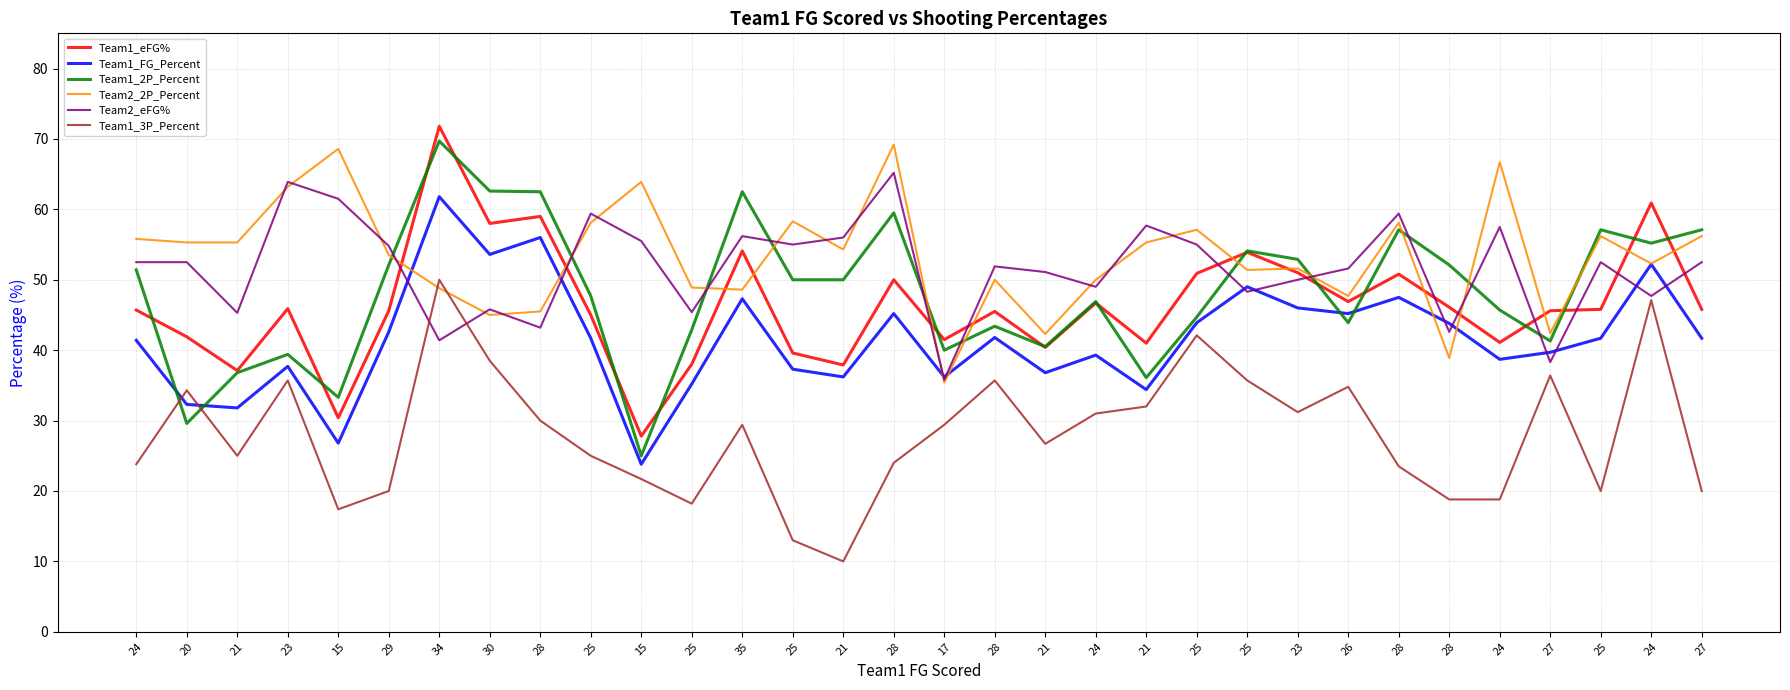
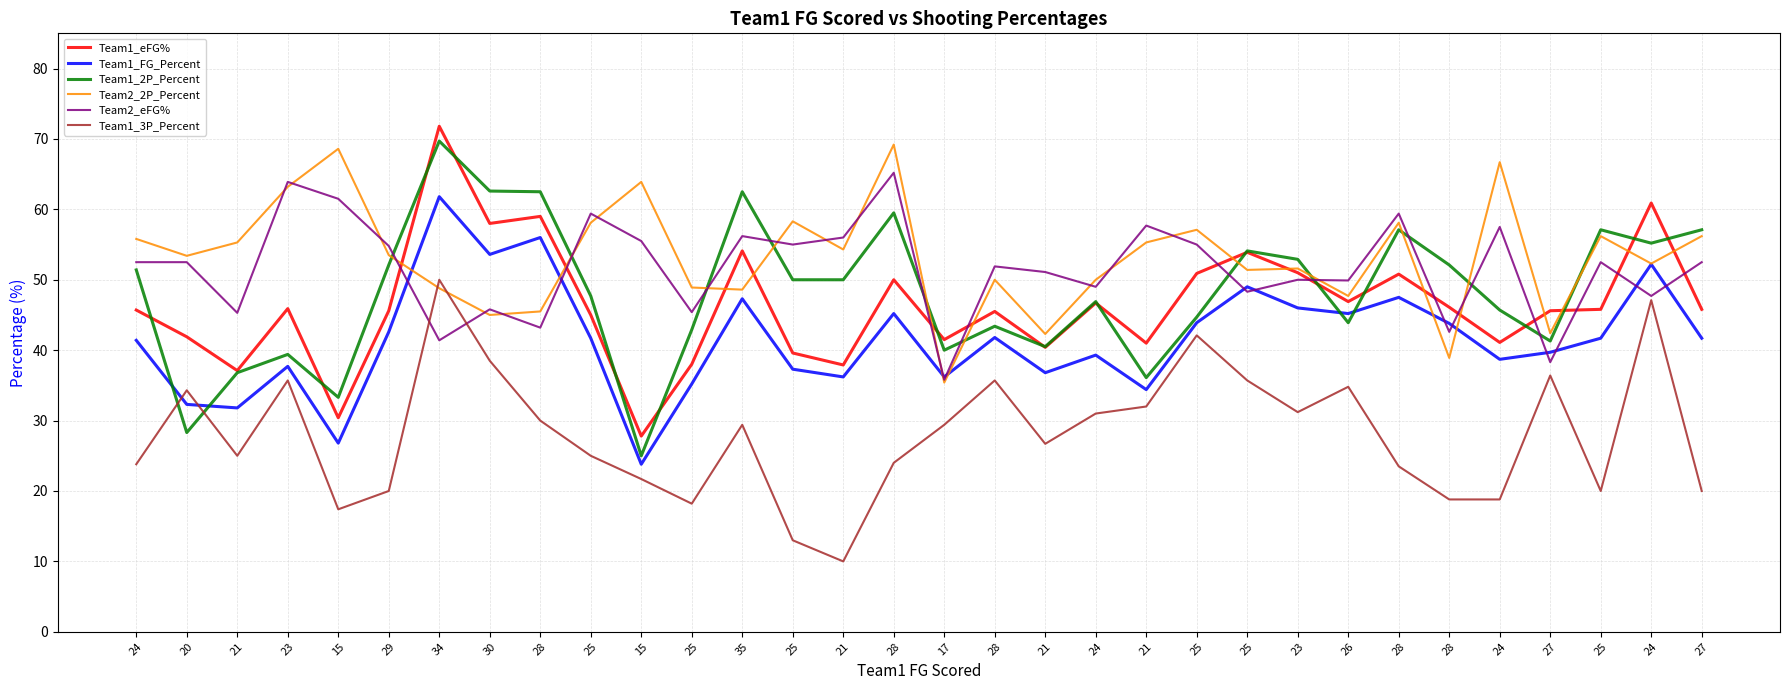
Team1_2P_Percent, 20: 30 -> 28
Team2_2P_Percent, 20: 55 -> 53
Team2_eFG%, 26: 52 -> 50
